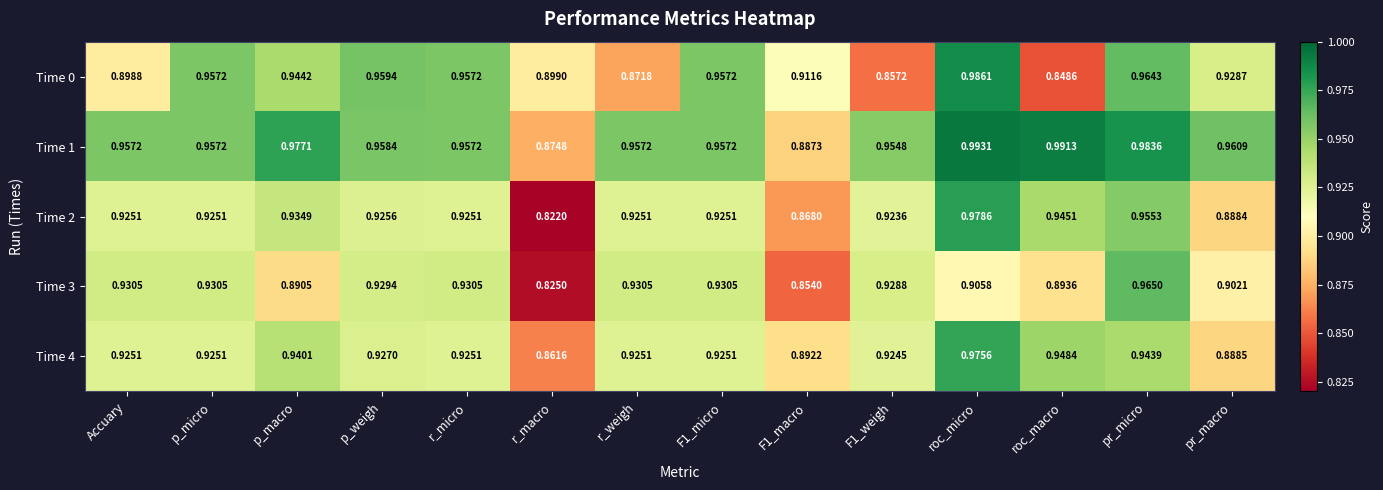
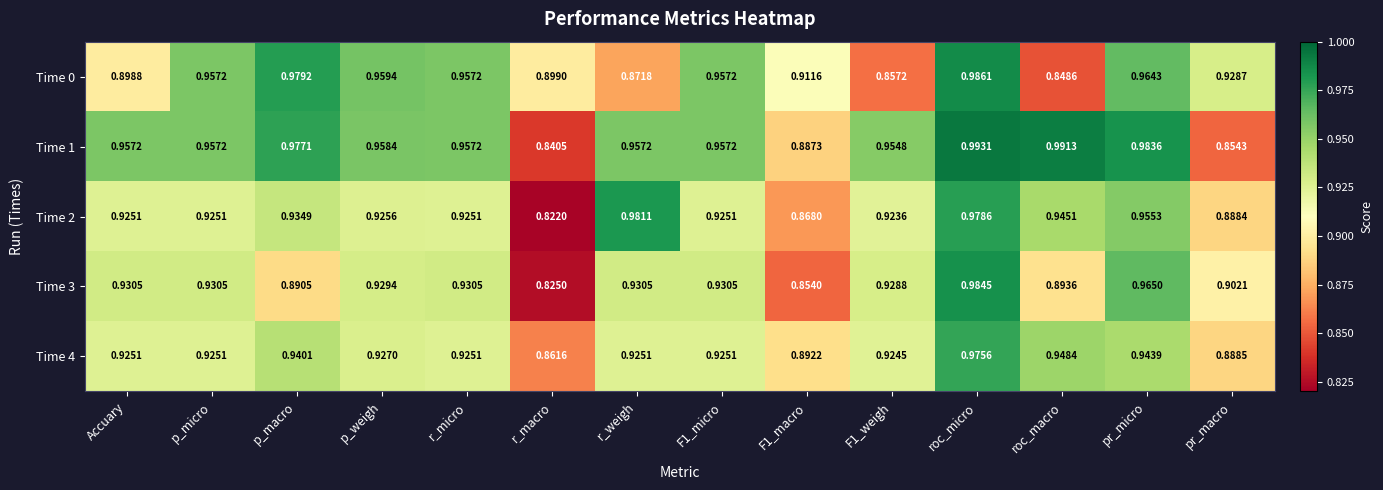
Time 0, p_macro: 0.9442 -> 0.9792
Time 1, r_macro: 0.8748 -> 0.8405
Time 1, pr_macro: 0.9609 -> 0.8543
Time 2, r_weigh: 0.9251 -> 0.9811
Time 3, roc_micro: 0.9058 -> 0.9845
